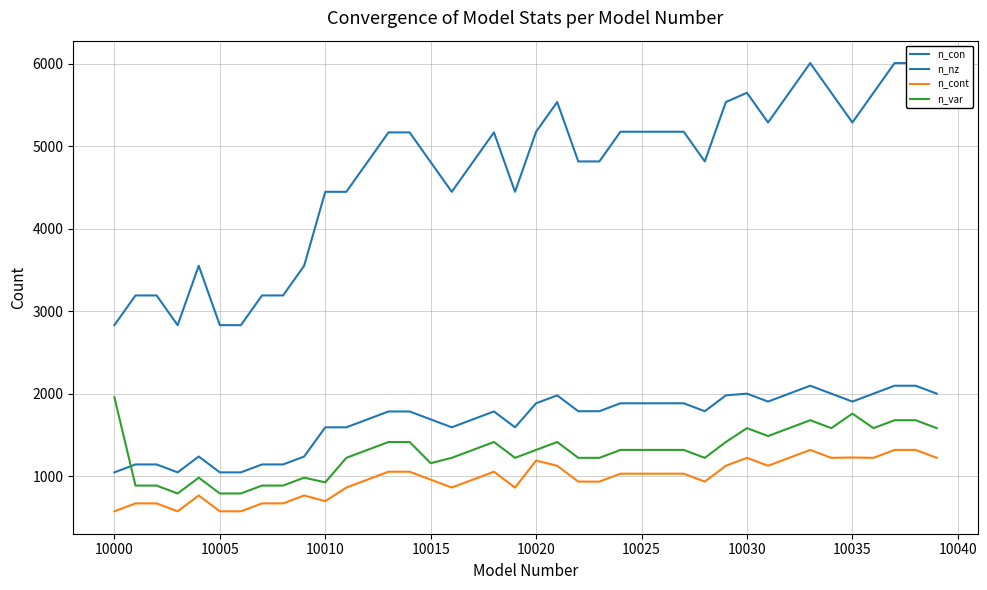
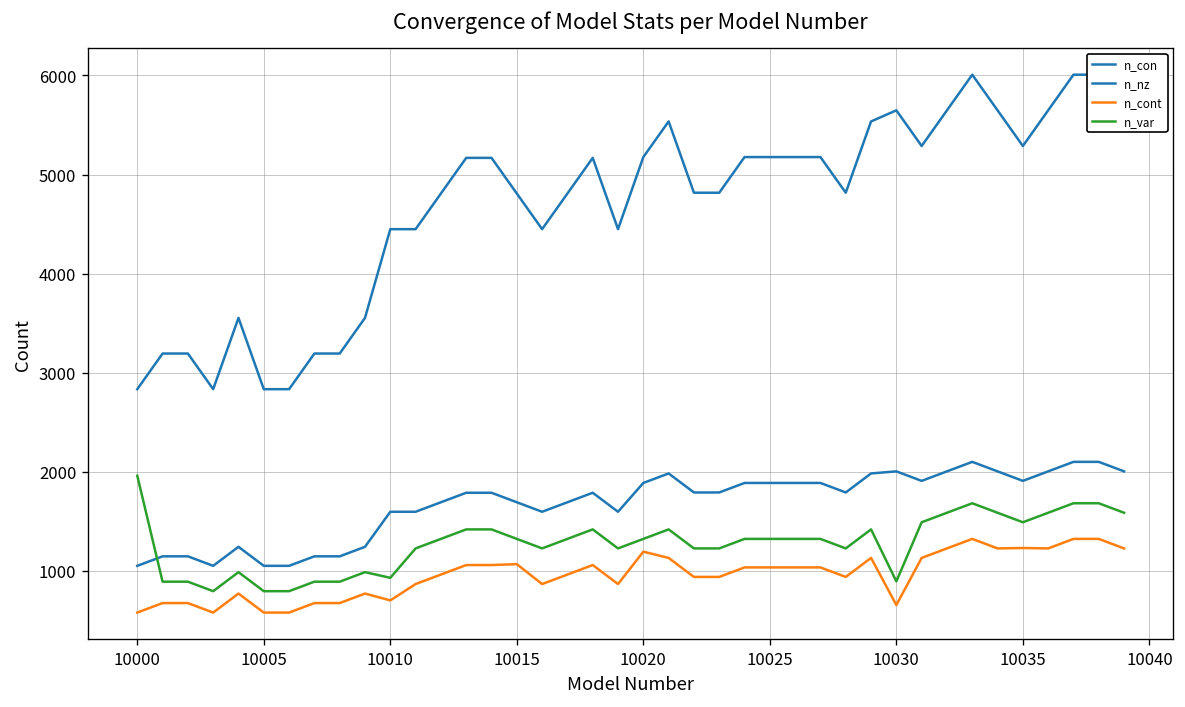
n_cont, 10015: 1000 -> 1100
n_var, 10015: 1200 -> 1300
n_cont, 10030: 1200 -> 700
n_var, 10030: 1600 -> 900
n_var, 10035: 1800 -> 1500
